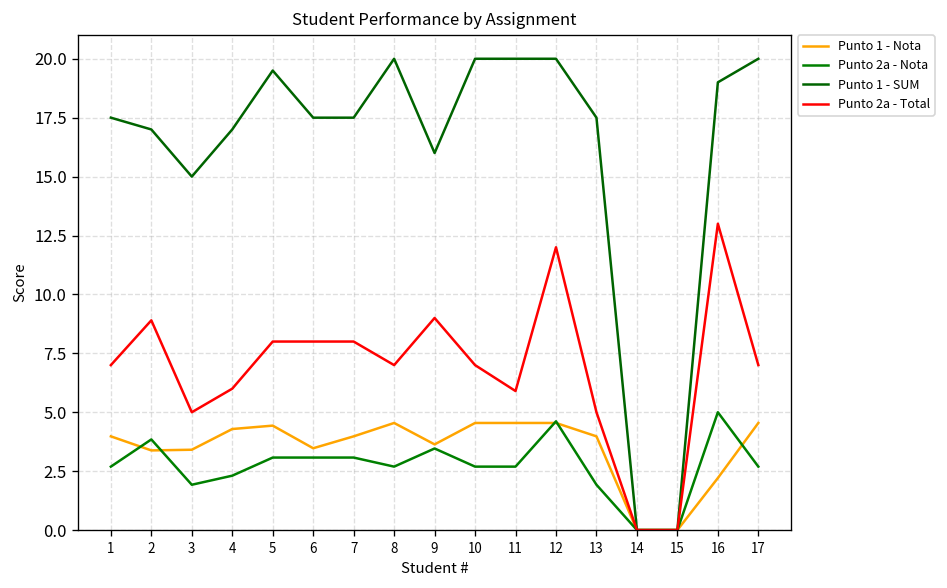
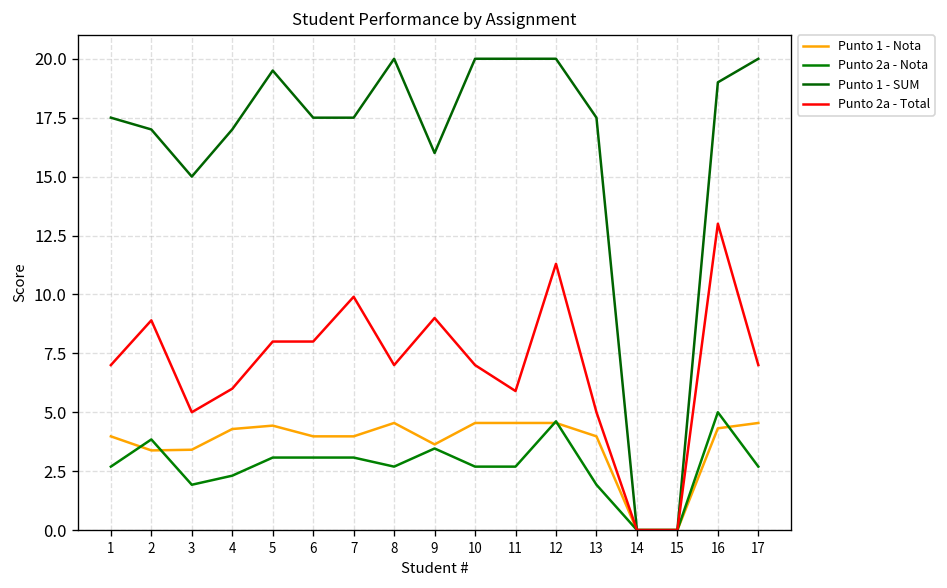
Punto 1 - Nota, 6: 3.5 -> 4.0
Punto 2a - Total, 7: 8.0 -> 9.9
Punto 2a - Total, 12: 12.0 -> 11.3
Punto 1 - Nota, 16: 2.2 -> 4.3
